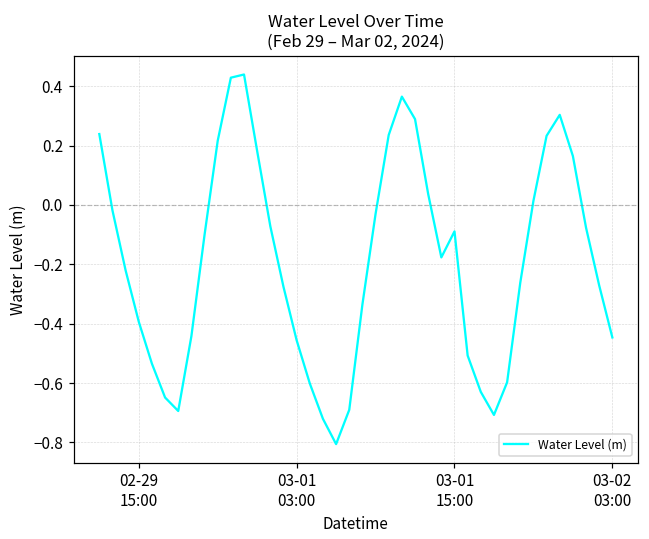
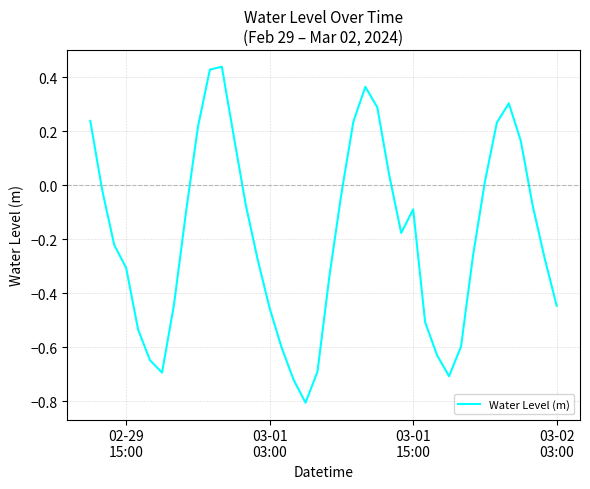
02-29 15:00: -0.39 -> -0.31
